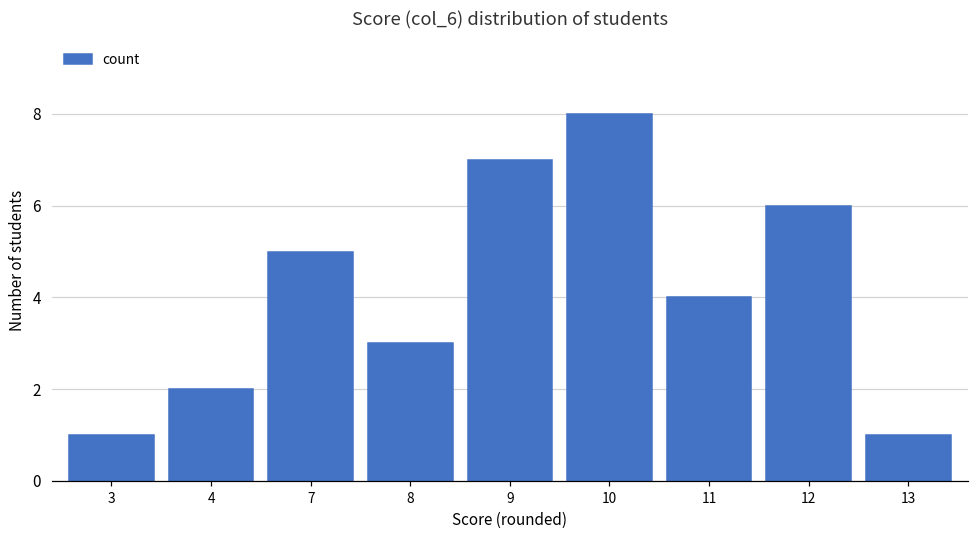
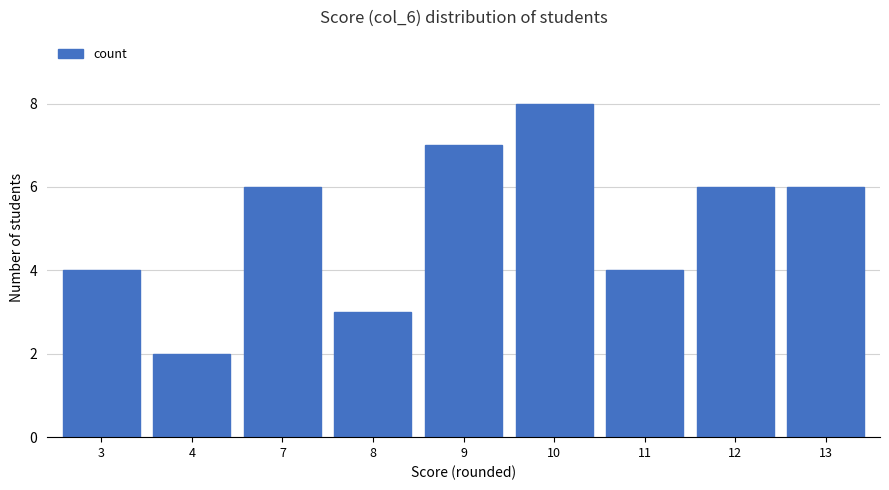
3: 1 -> 4
7: 5 -> 6
13: 1 -> 6
